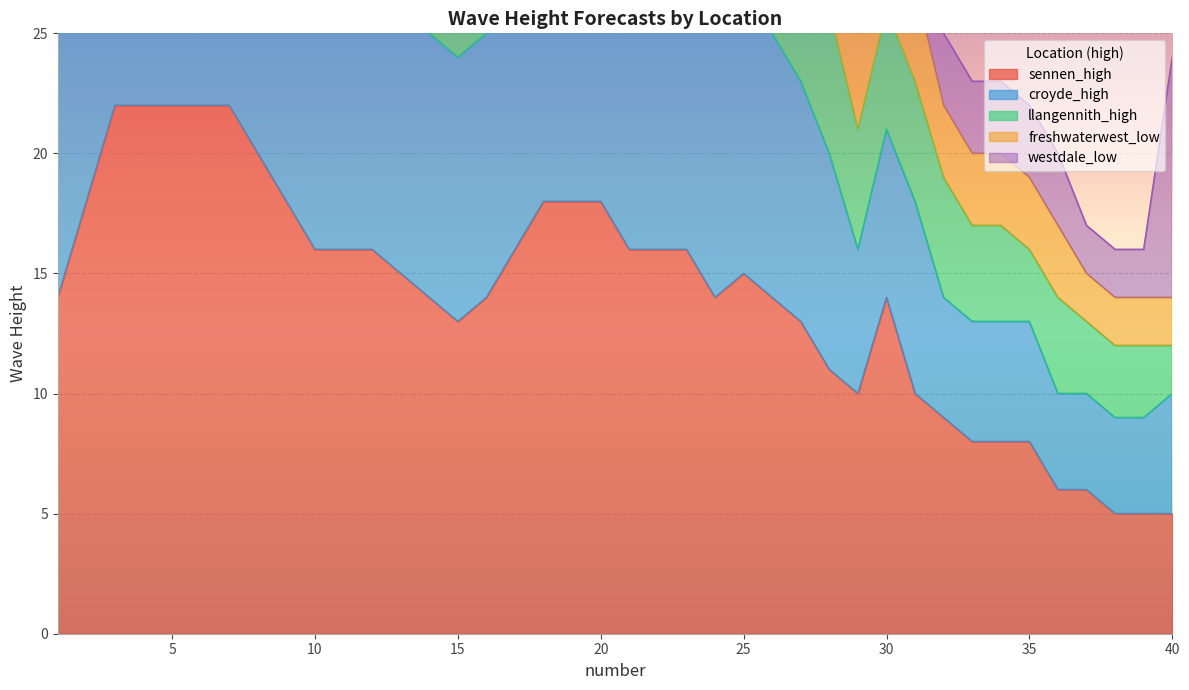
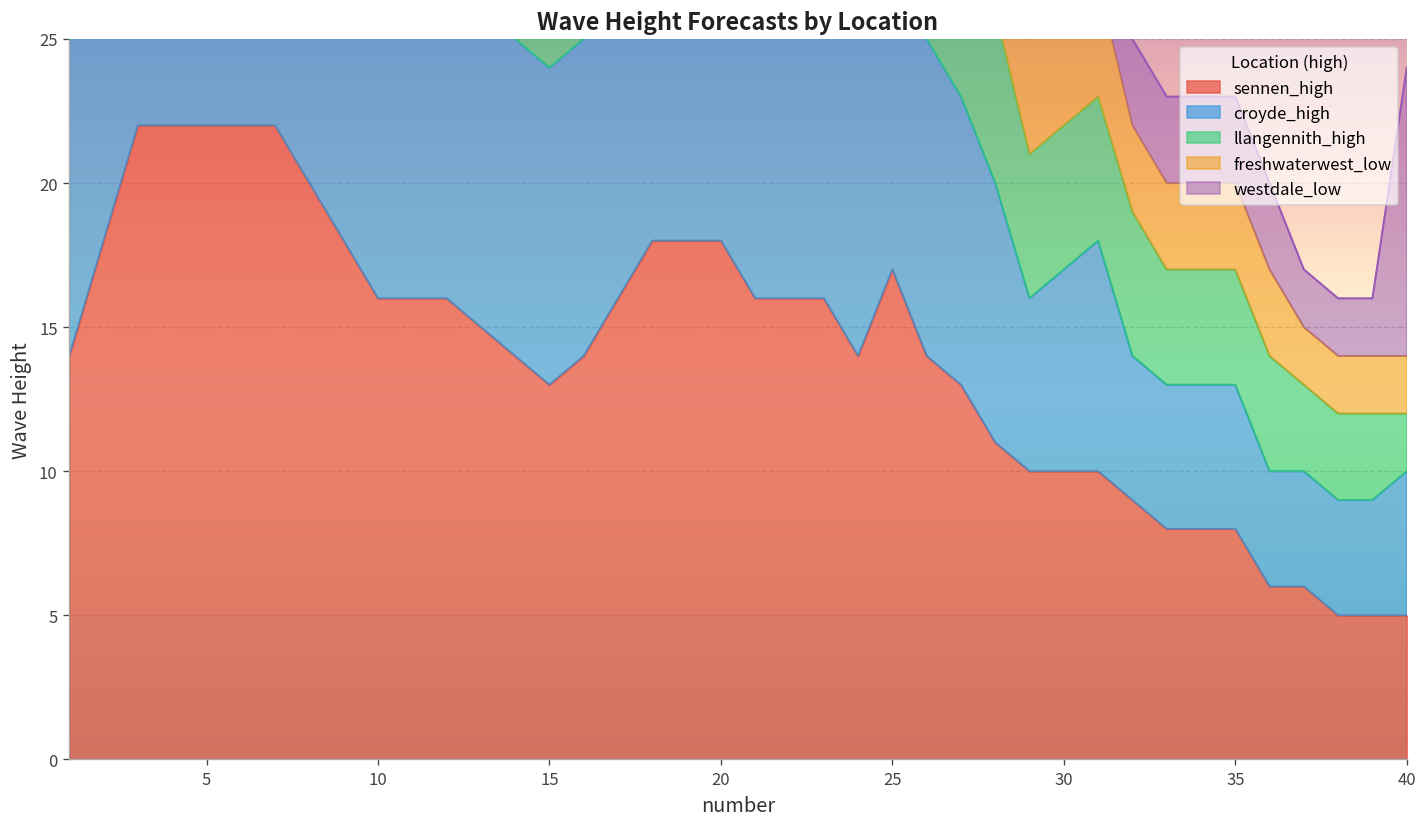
sennen_high, 25: 15 -> 17
sennen_high, 30: 14 -> 10
llangennith_high, 35: 3 -> 4
